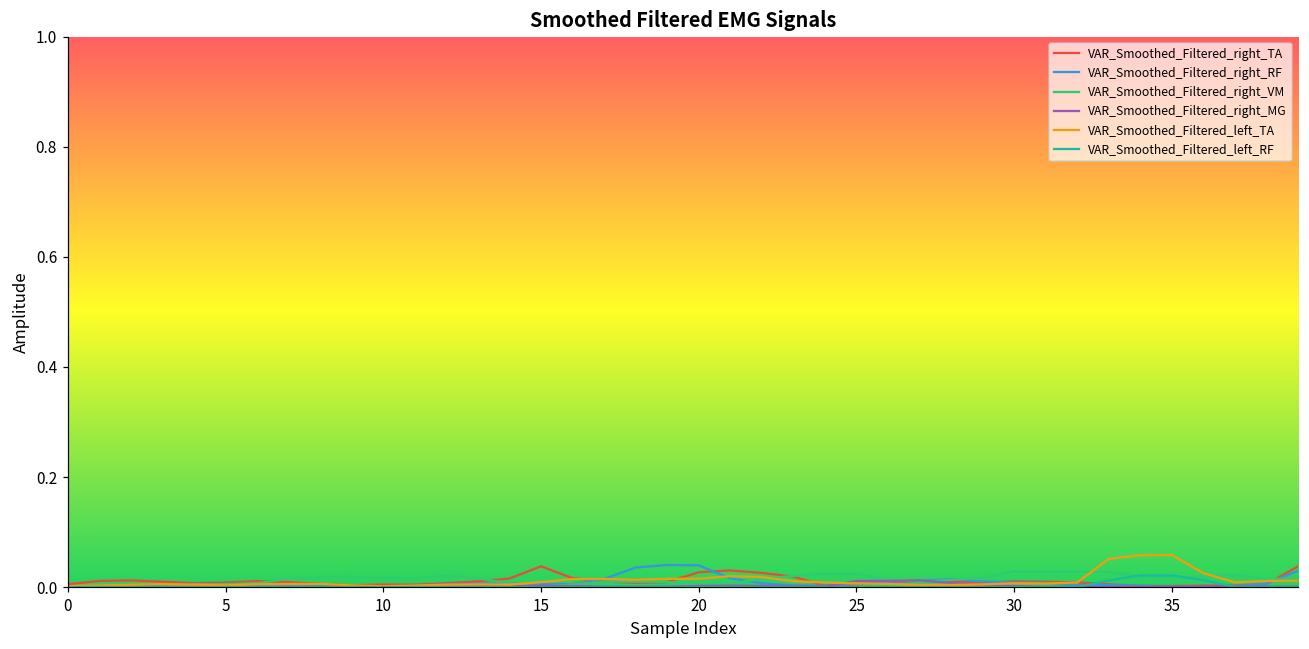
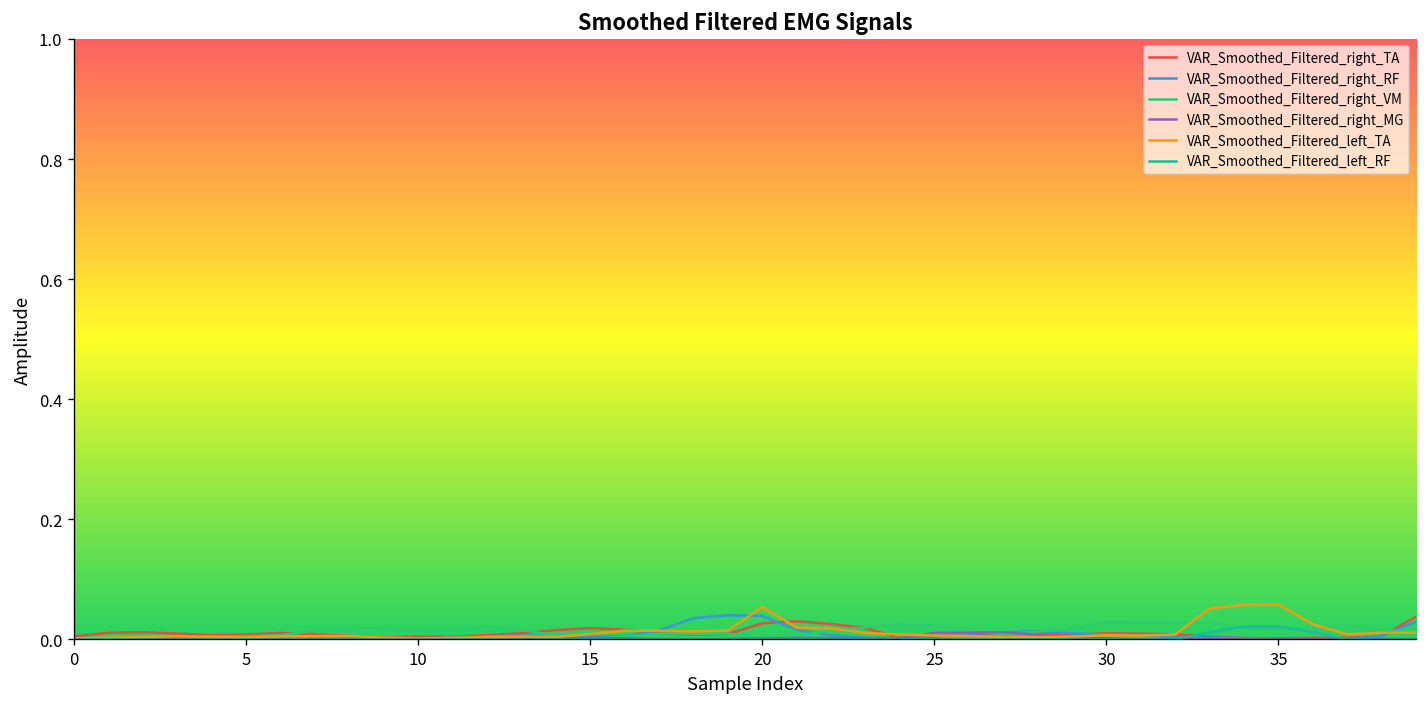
VAR_Smoothed_Filtered_right_TA, 15: 0.04 -> 0.02
VAR_Smoothed_Filtered_left_TA, 20: 0.02 -> 0.05
